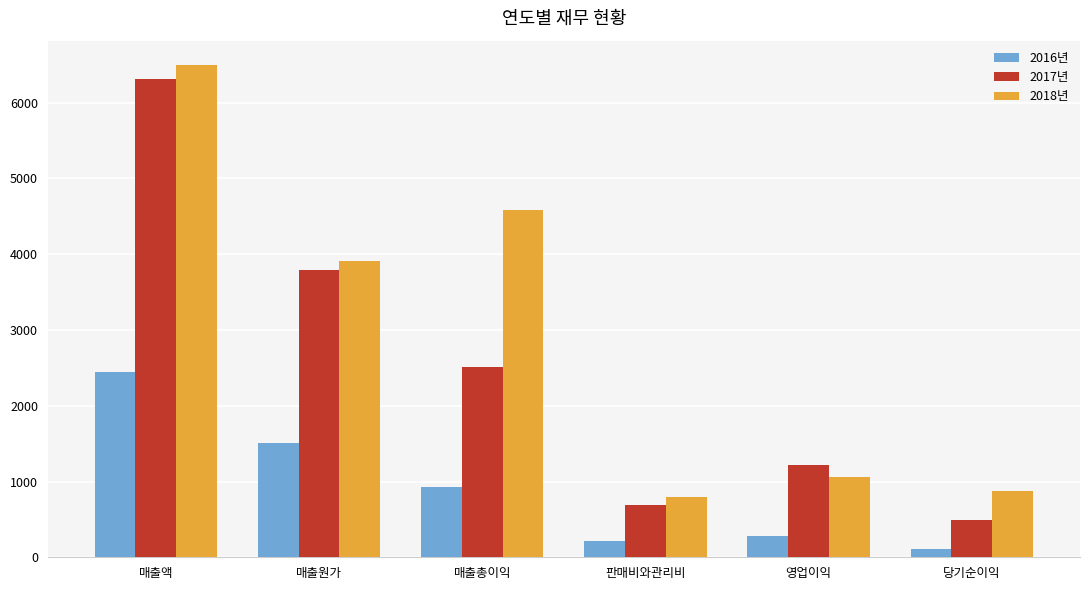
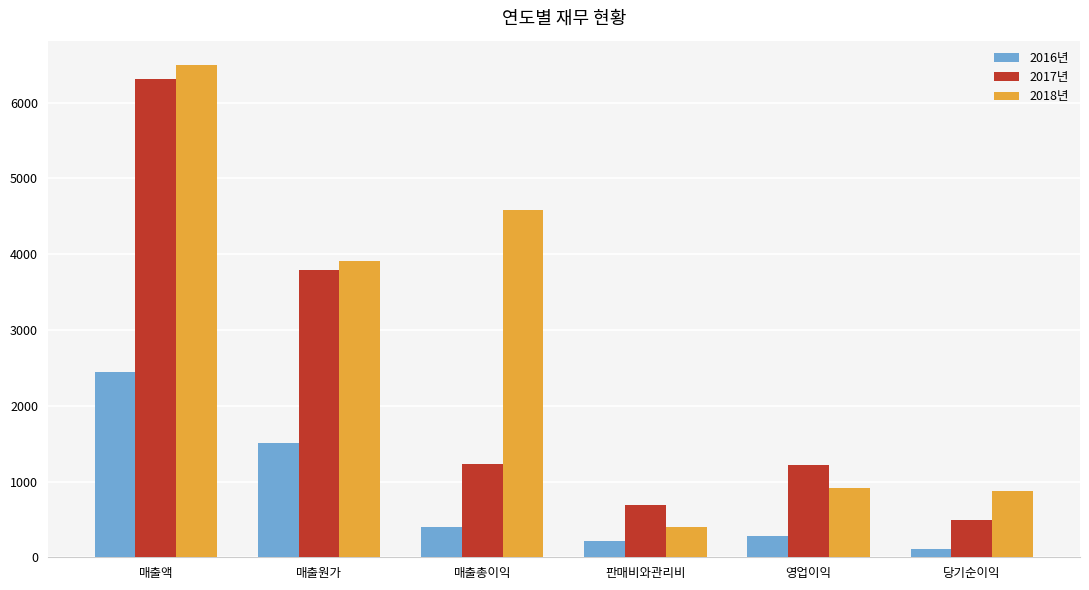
2016년, 매출총이익: 900 -> 400
2017년, 매출총이익: 2500 -> 1200
2018년, 판매비와관리비: 800 -> 400
2018년, 영업이익: 1100 -> 900
